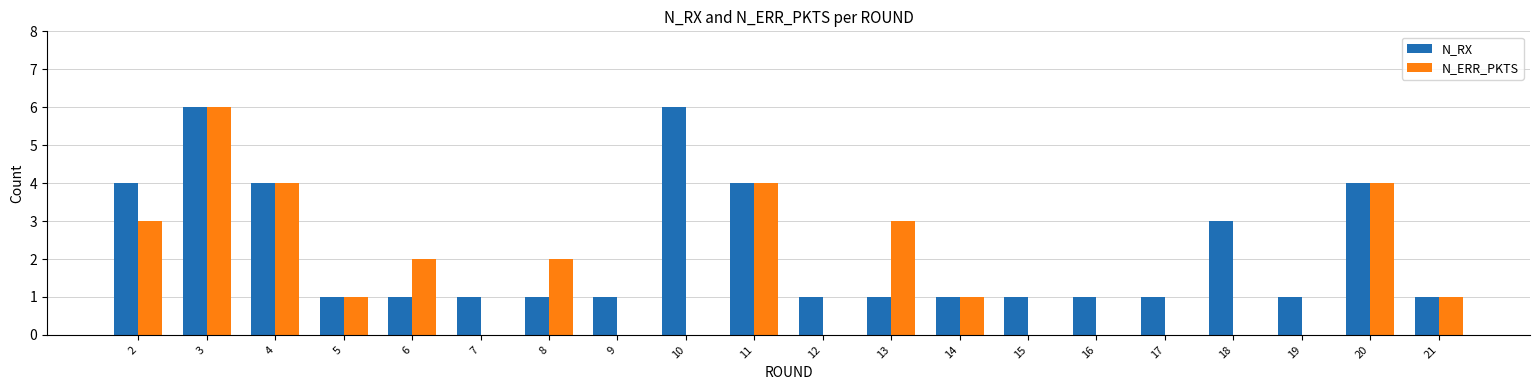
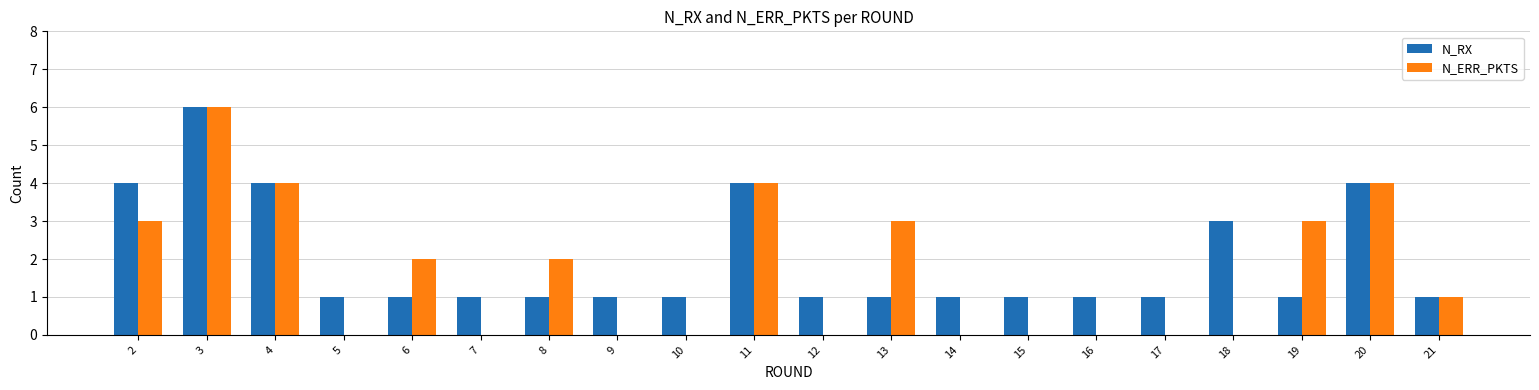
N_ERR_PKTS, 5: 1 -> 0
N_RX, 10: 6 -> 1
N_ERR_PKTS, 14: 1 -> 0
N_ERR_PKTS, 19: 0 -> 3
